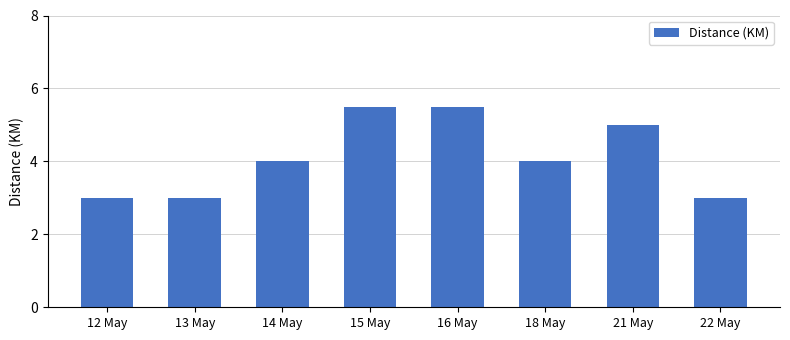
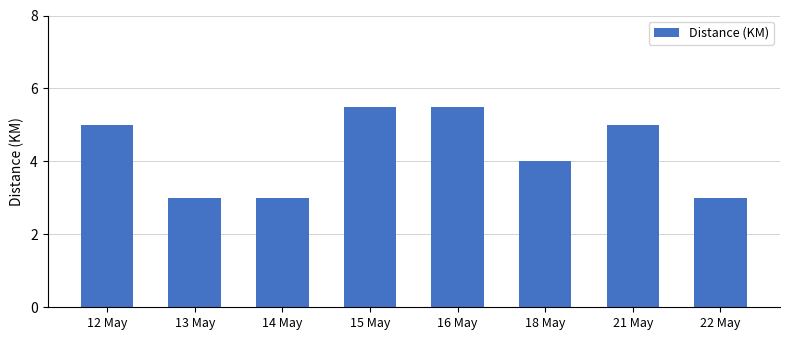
12 May: 3 -> 5
14 May: 4 -> 3
